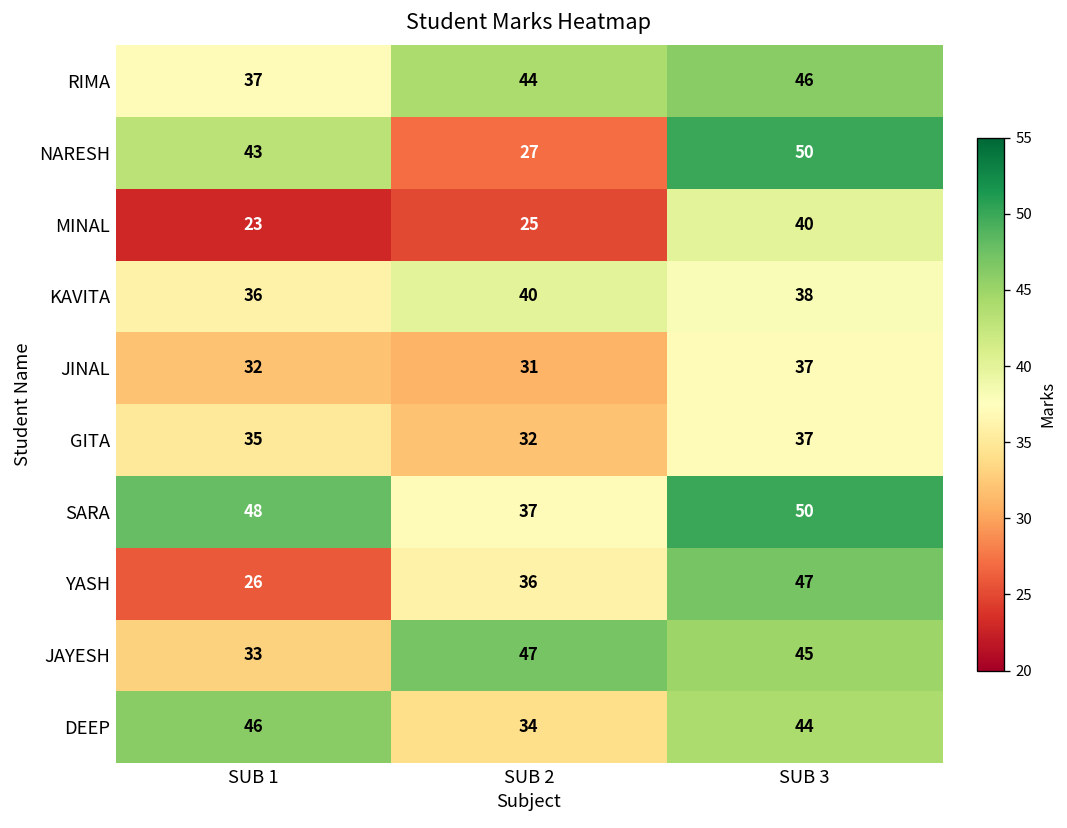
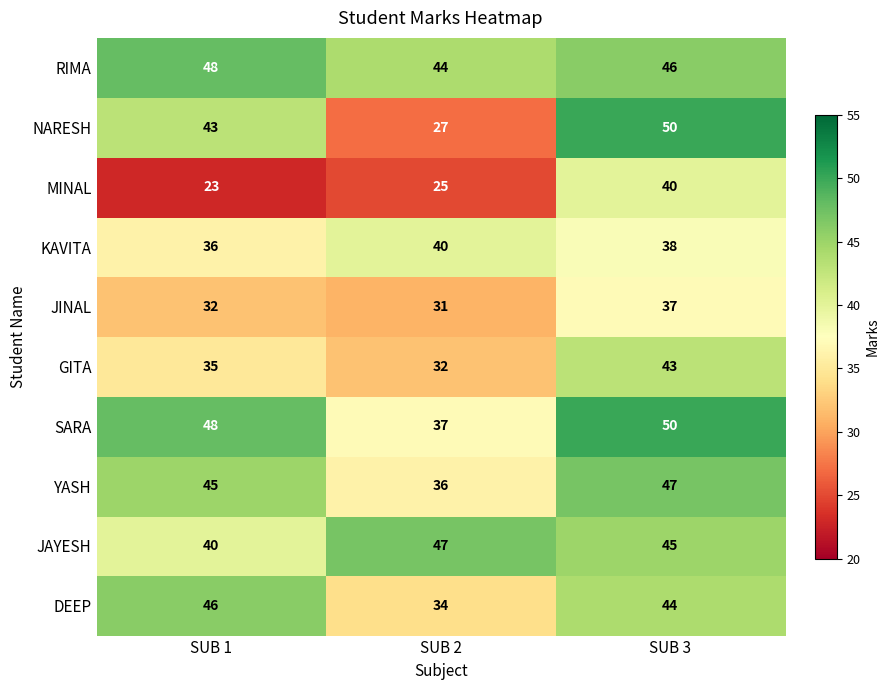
RIMA, SUB 1: 37 -> 48
GITA, SUB 3: 37 -> 43
YASH, SUB 1: 26 -> 45
JAYESH, SUB 1: 33 -> 40
